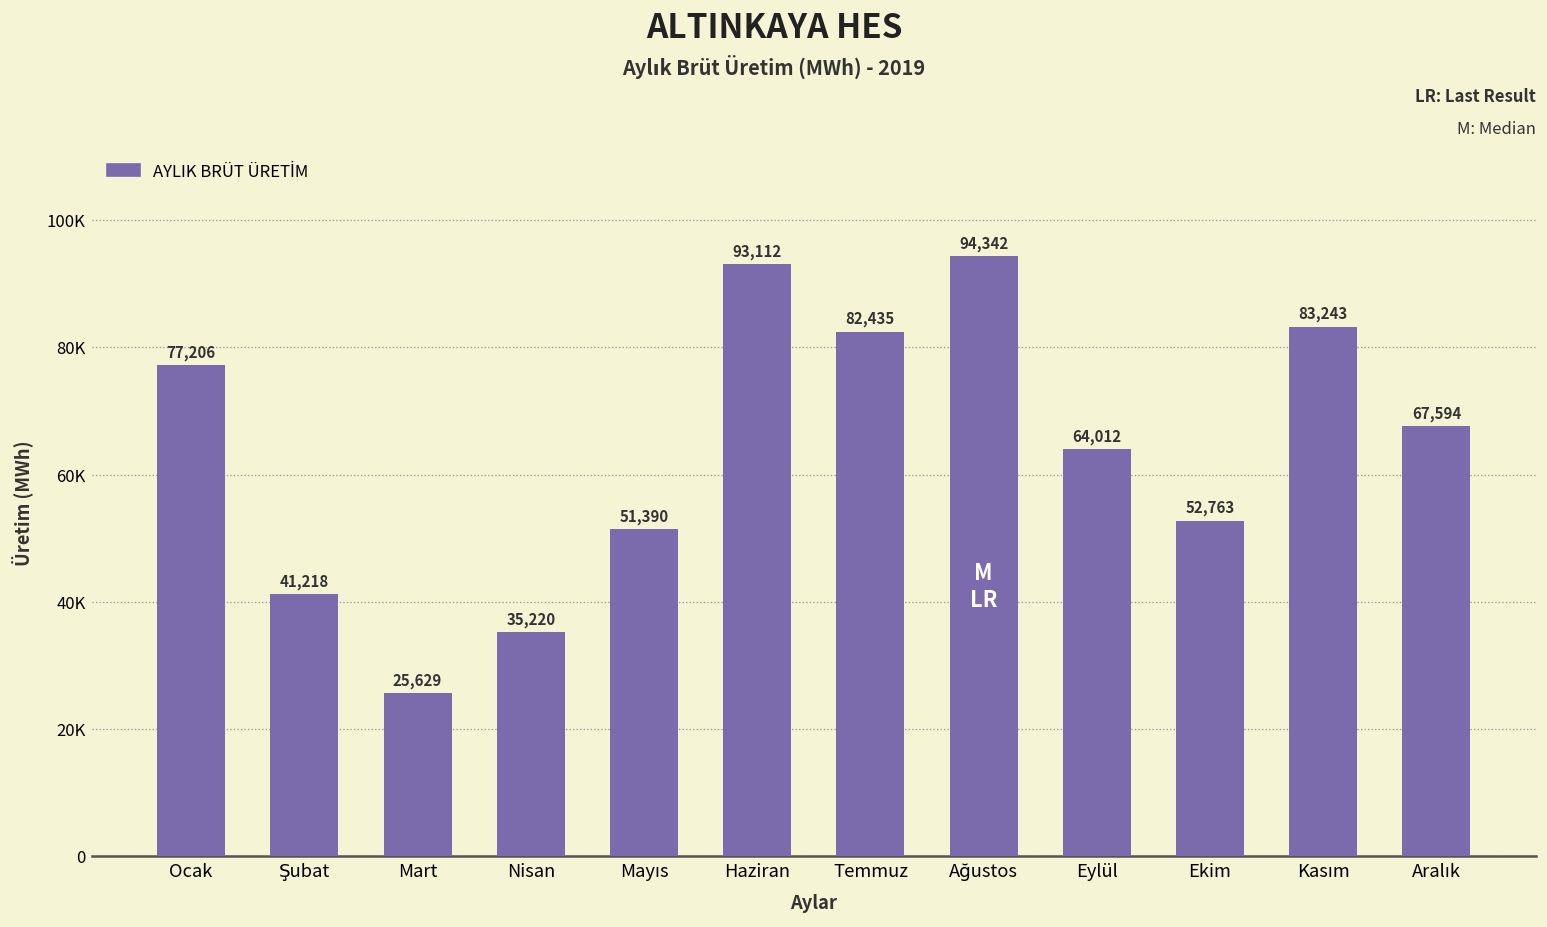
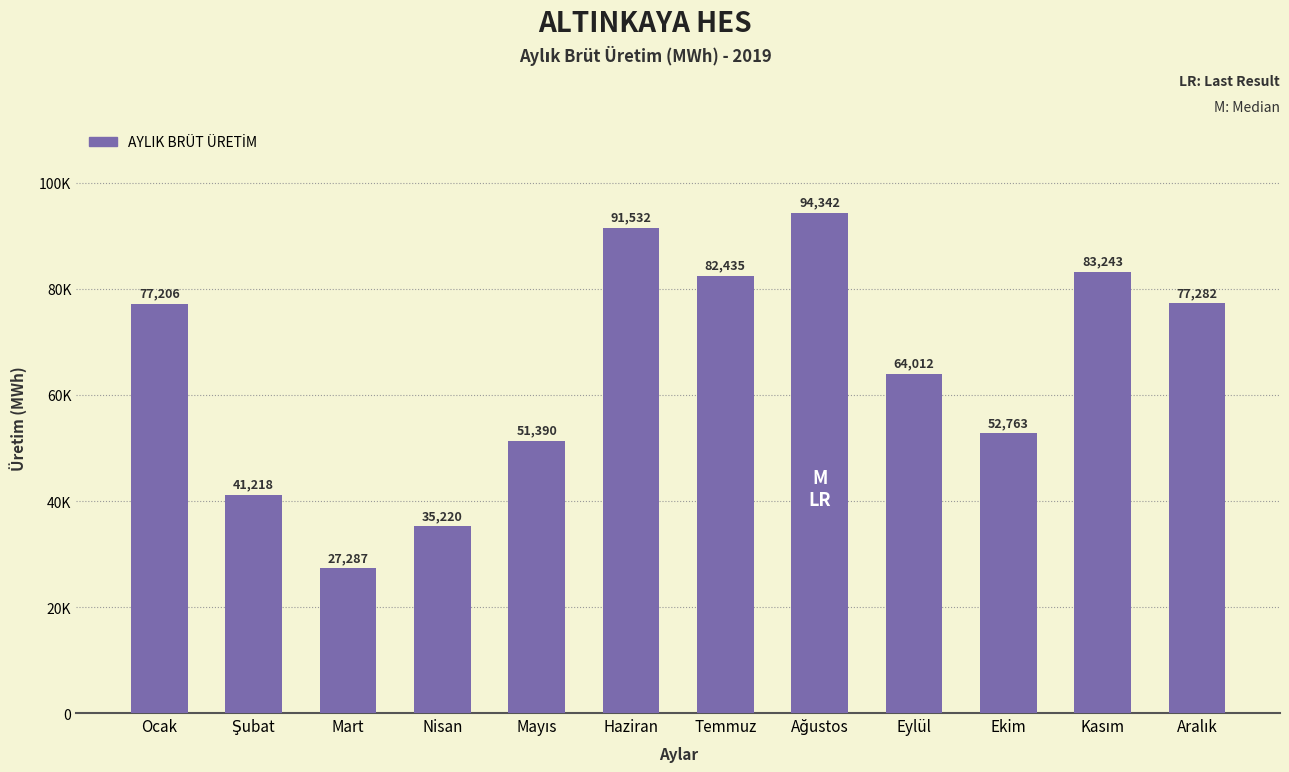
Mart: 25,629 -> 27,287
Haziran: 93,112 -> 91,532
Aralık: 67,594 -> 77,282
